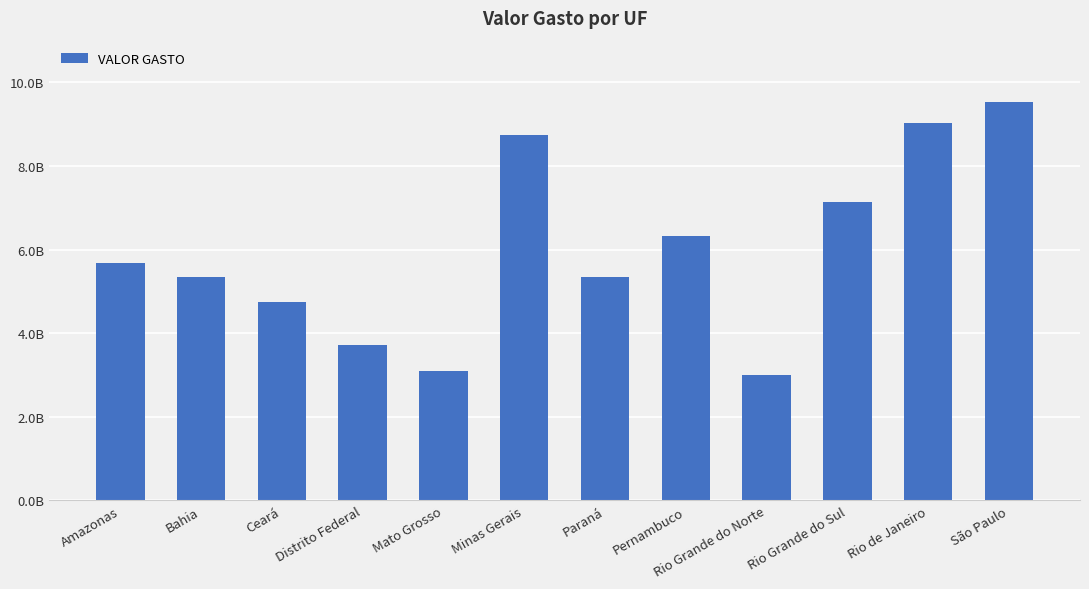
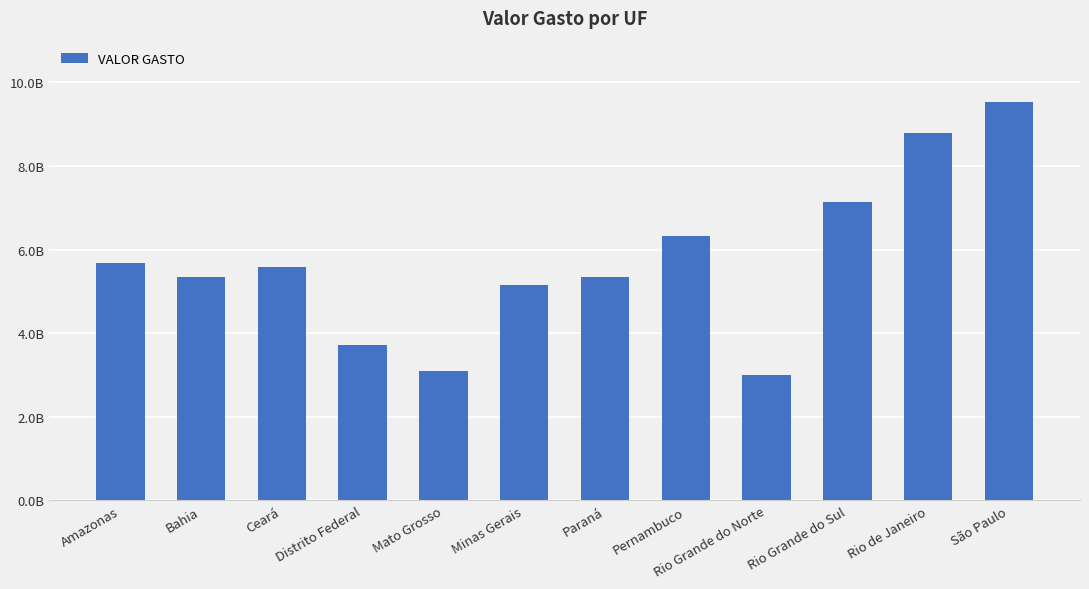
Ceará: 4700000000 -> 5600000000
Minas Gerais: 8700000000 -> 5200000000
Rio de Janeiro: 9000000000 -> 8800000000
